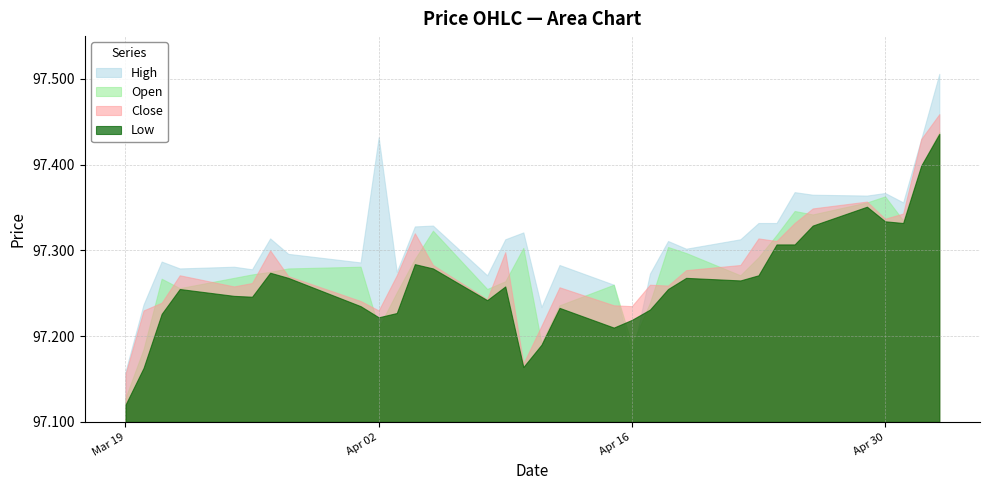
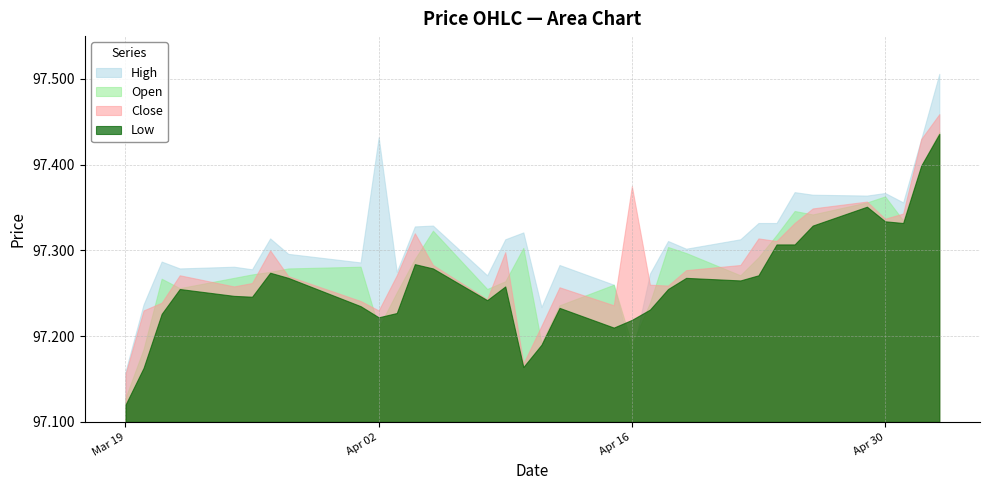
Close, Apr 16: 97.24 -> 97.38
